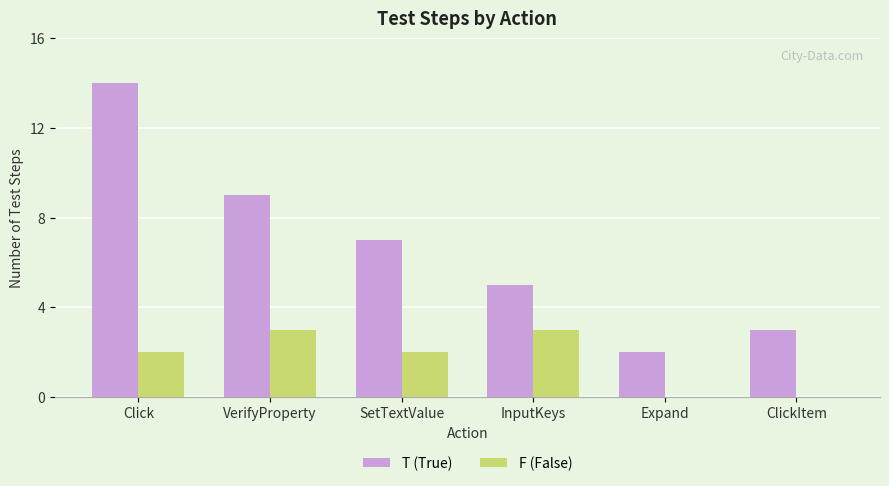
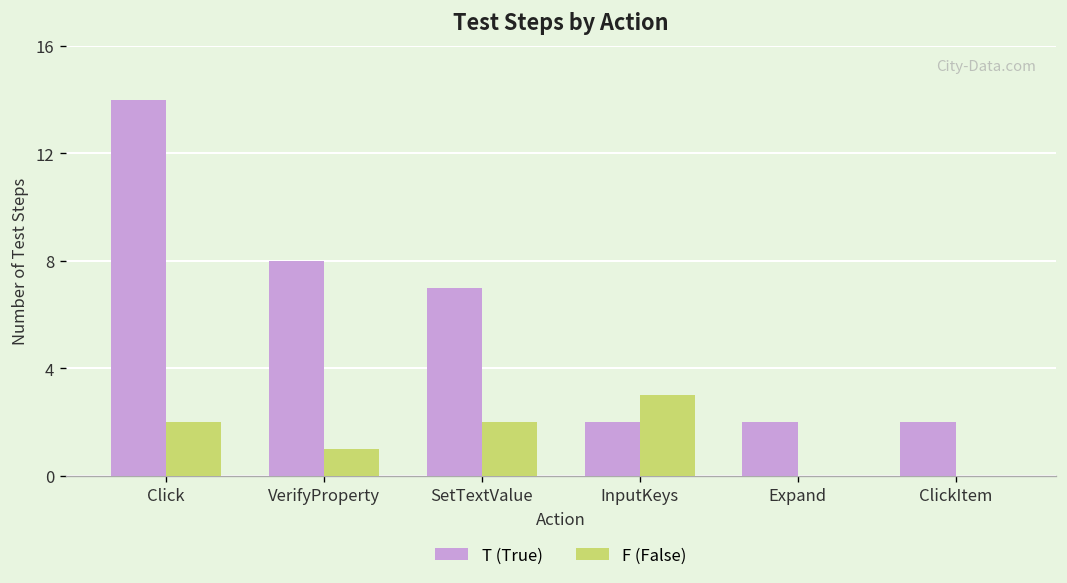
T (True), VerifyProperty: 9 -> 8
F (False), VerifyProperty: 3 -> 1
T (True), InputKeys: 5 -> 2
T (True), ClickItem: 3 -> 2
